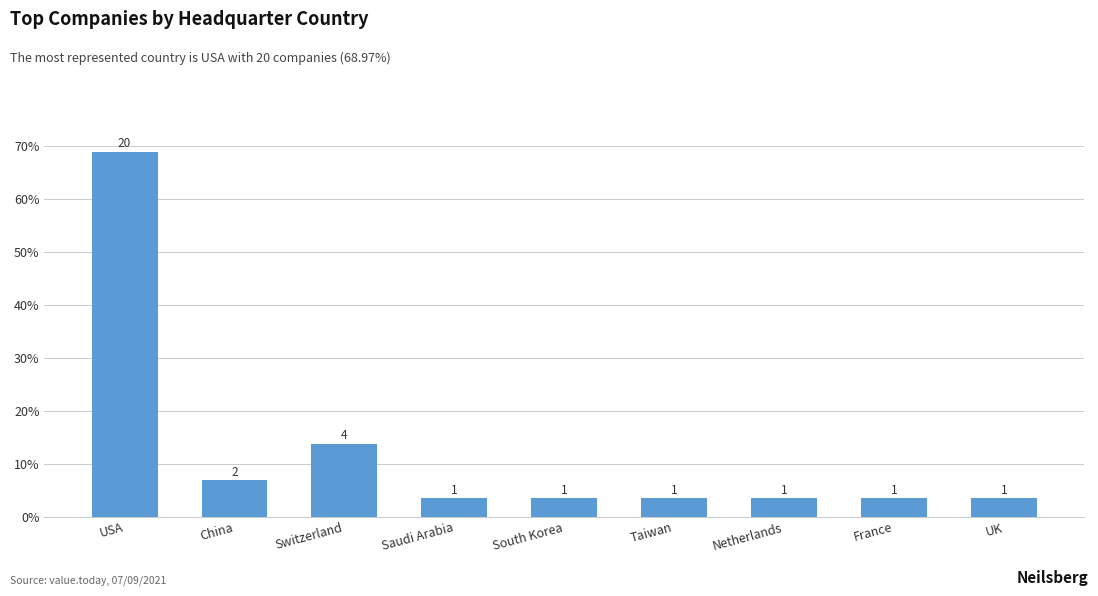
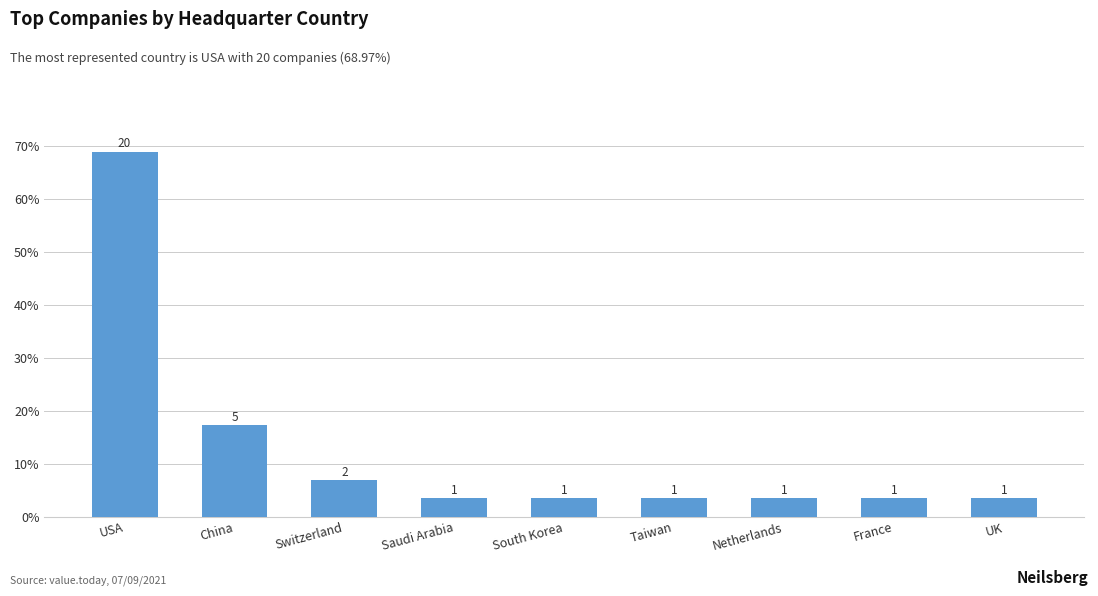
China: 2 -> 5
Switzerland: 4 -> 2
